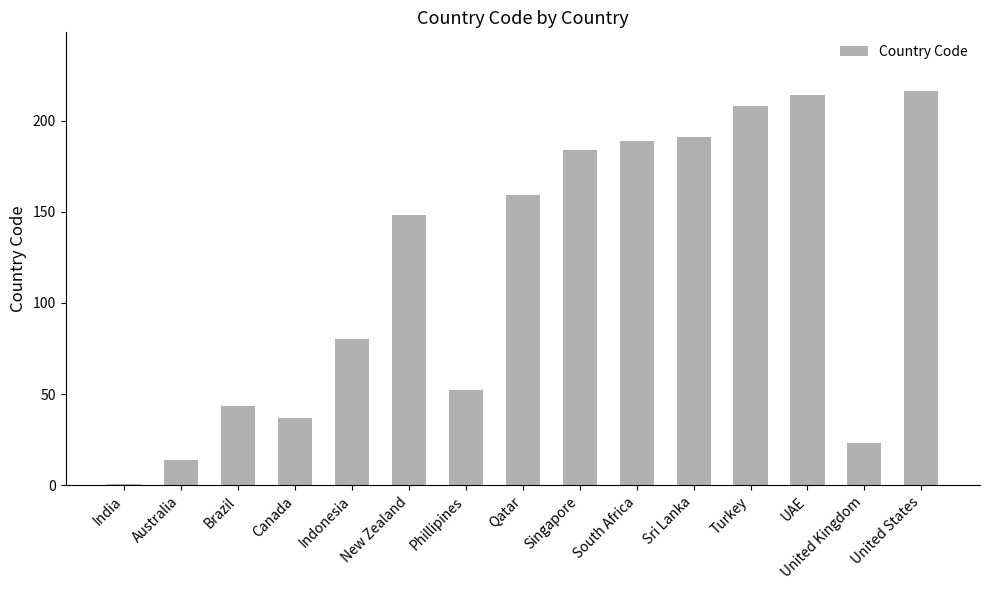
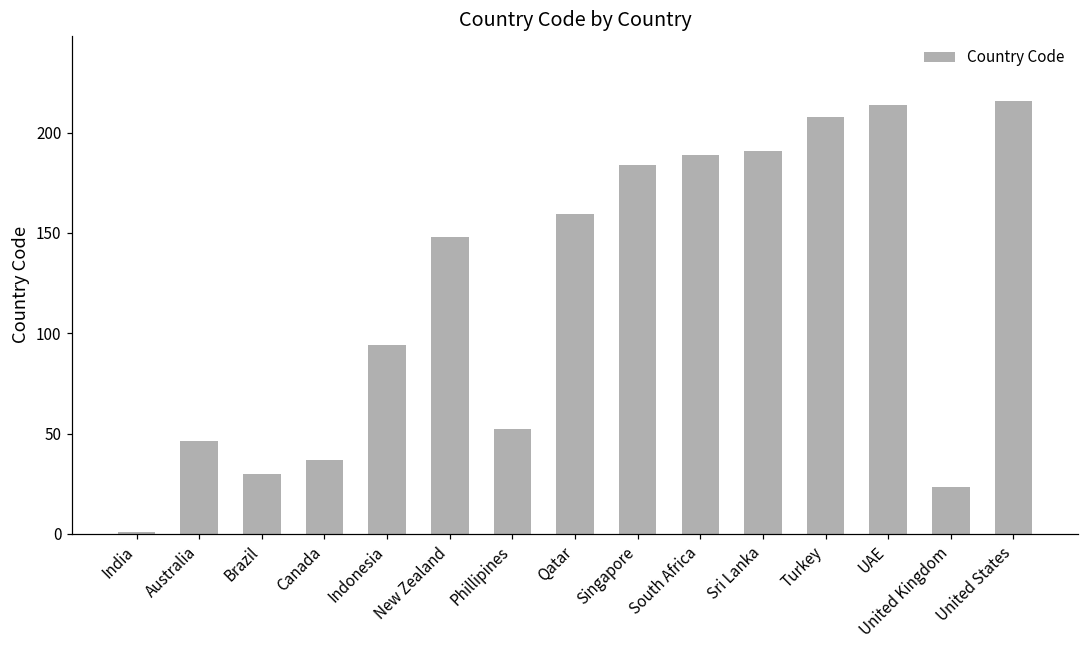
Australia: 14 -> 47
Brazil: 44 -> 30
Indonesia: 80 -> 94
